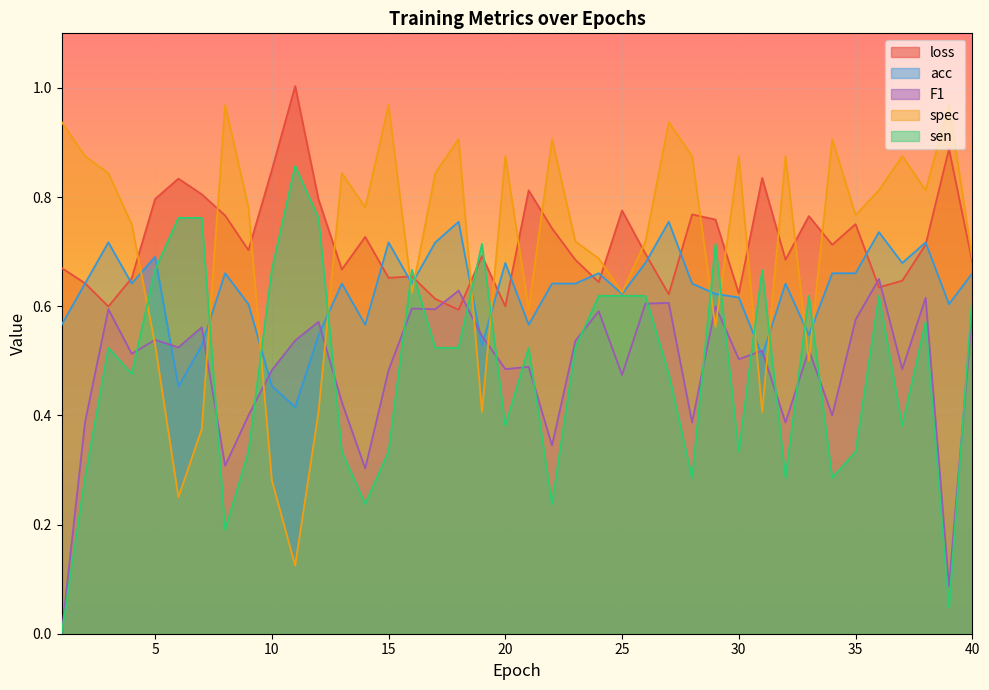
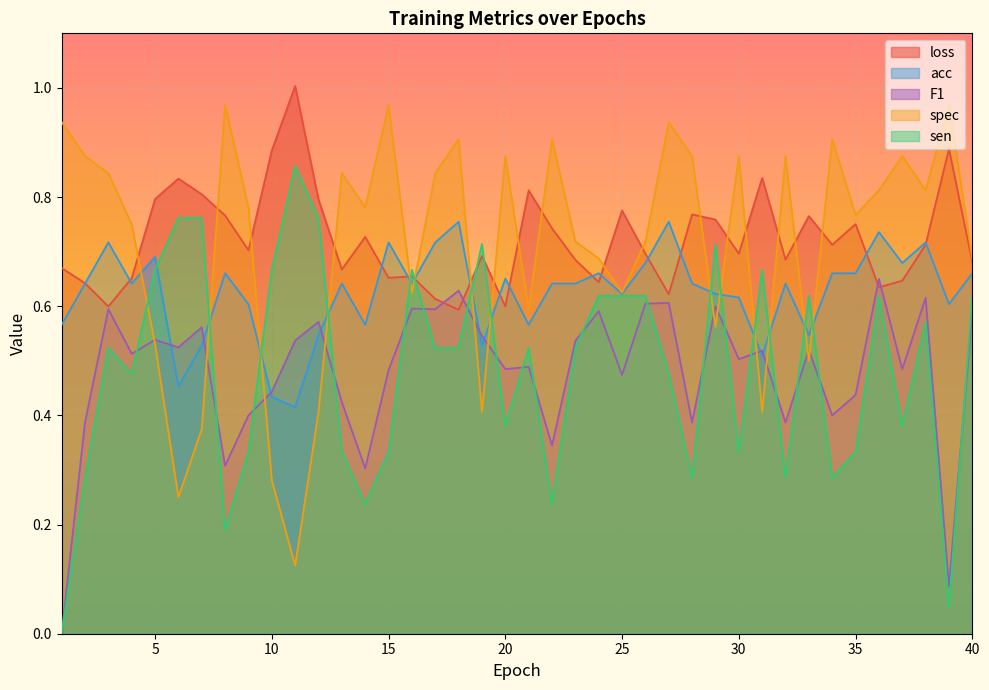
loss, 10: 0.85 -> 0.89
acc, 10: 0.45 -> 0.43
F1, 10: 0.48 -> 0.44
acc, 20: 0.68 -> 0.65
loss, 30: 0.62 -> 0.70
F1, 35: 0.58 -> 0.44
